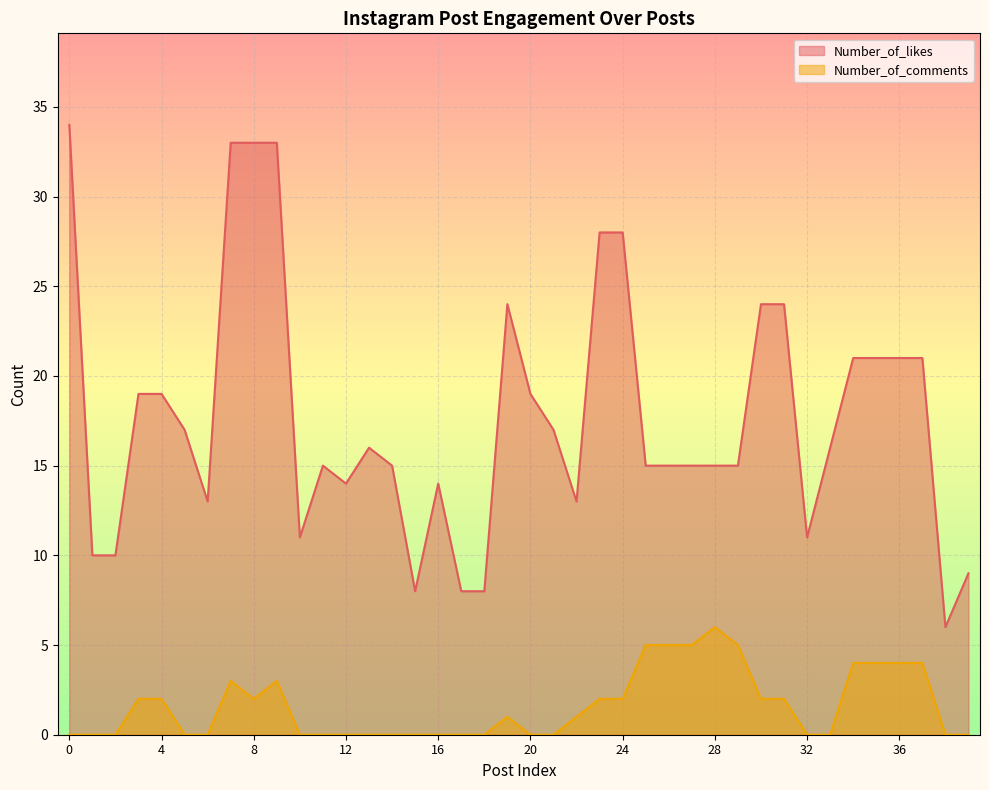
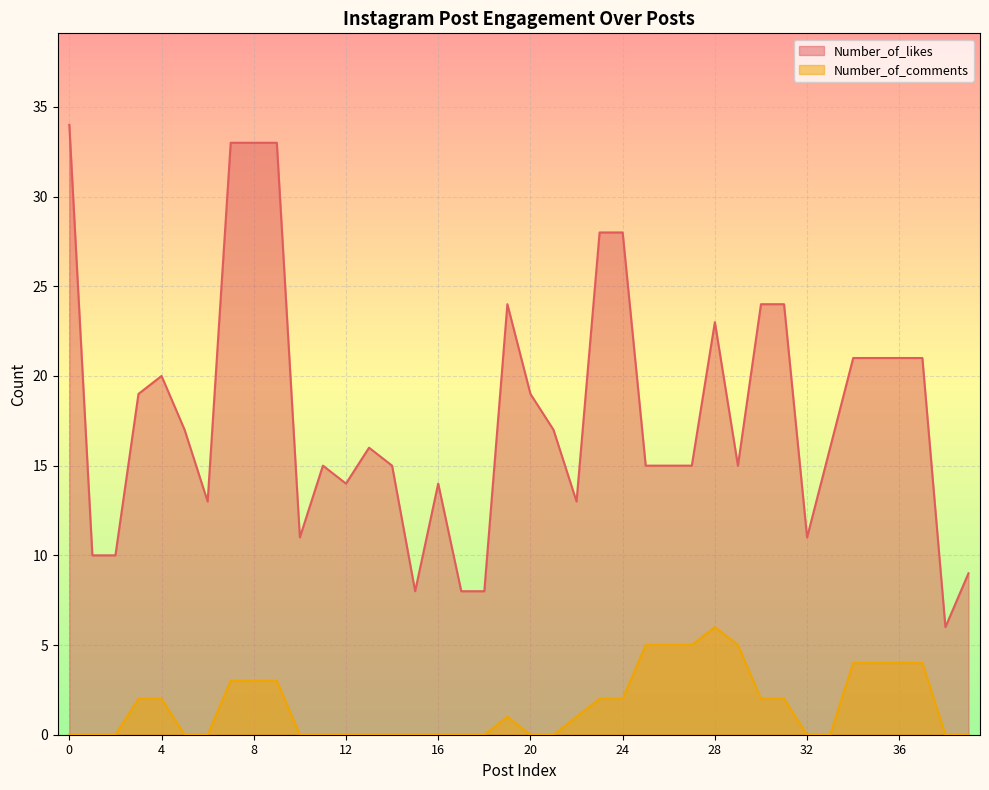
Number_of_likes, 4: 19 -> 20
Number_of_comments, 8: 2 -> 3
Number_of_likes, 28: 15 -> 23
